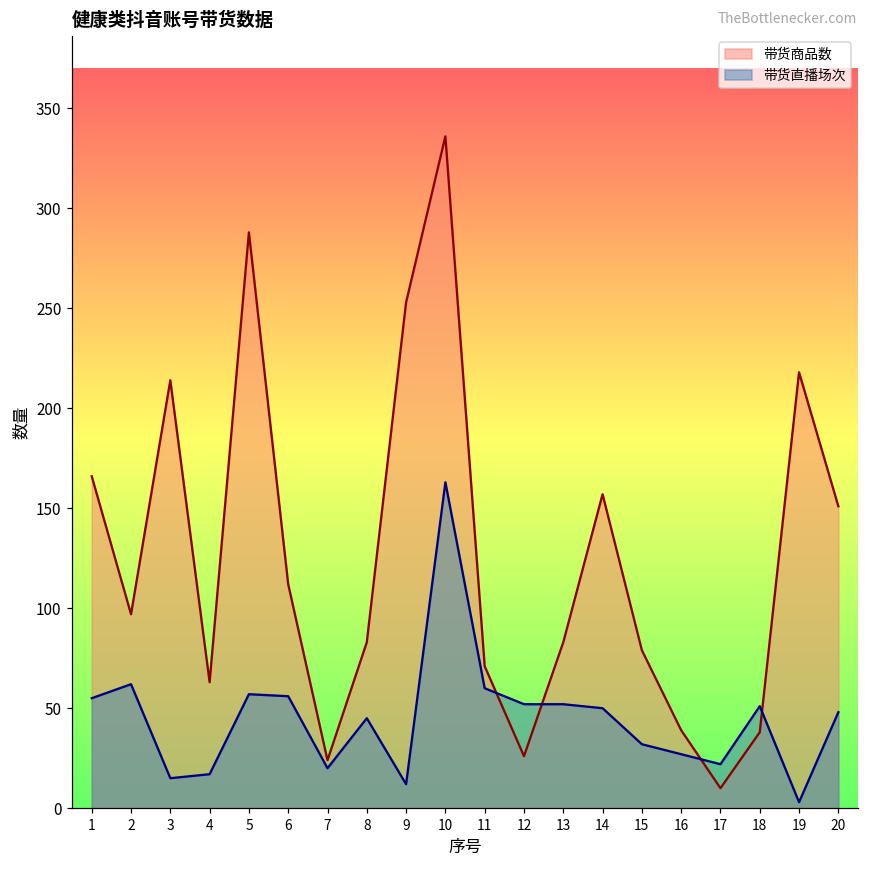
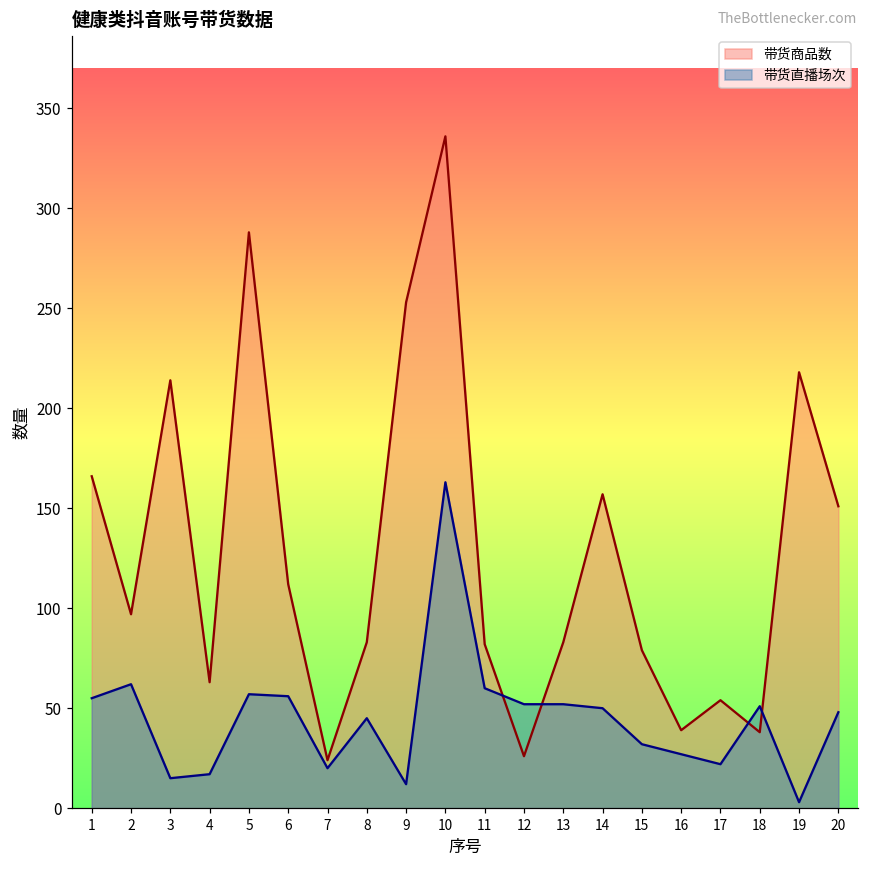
带货商品数, 11: 71 -> 82
带货商品数, 17: 10 -> 54
